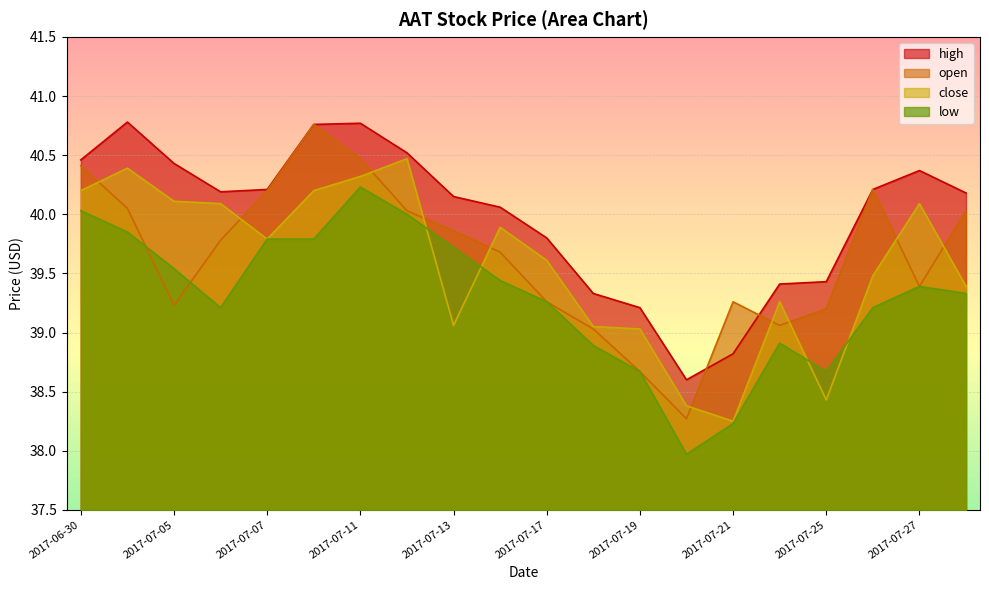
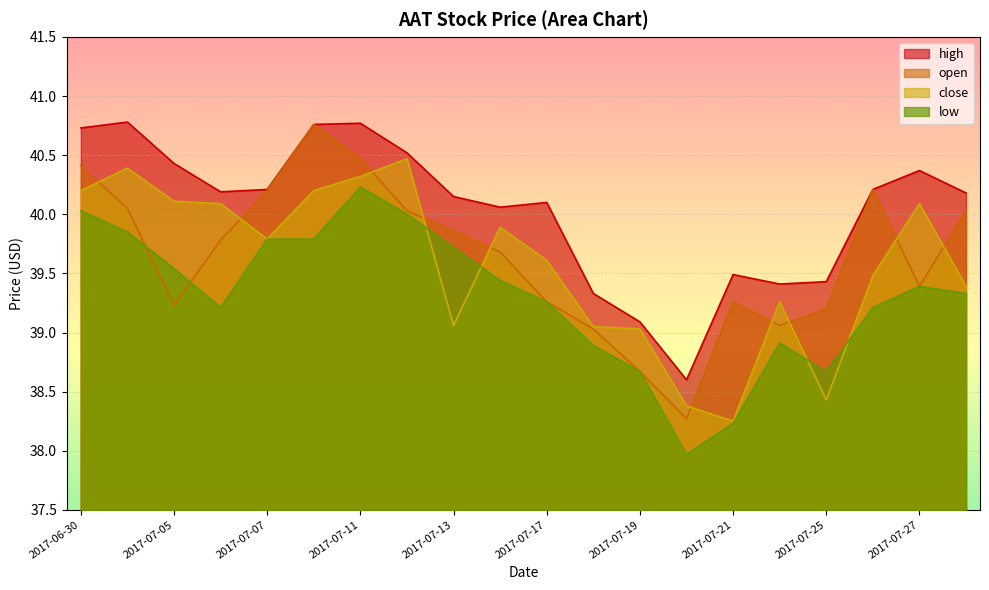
high, 2017-06-30: 40.46 -> 40.73
high, 2017-07-17: 39.8 -> 40.1
high, 2017-07-19: 39.21 -> 39.09
high, 2017-07-21: 38.82 -> 39.49
